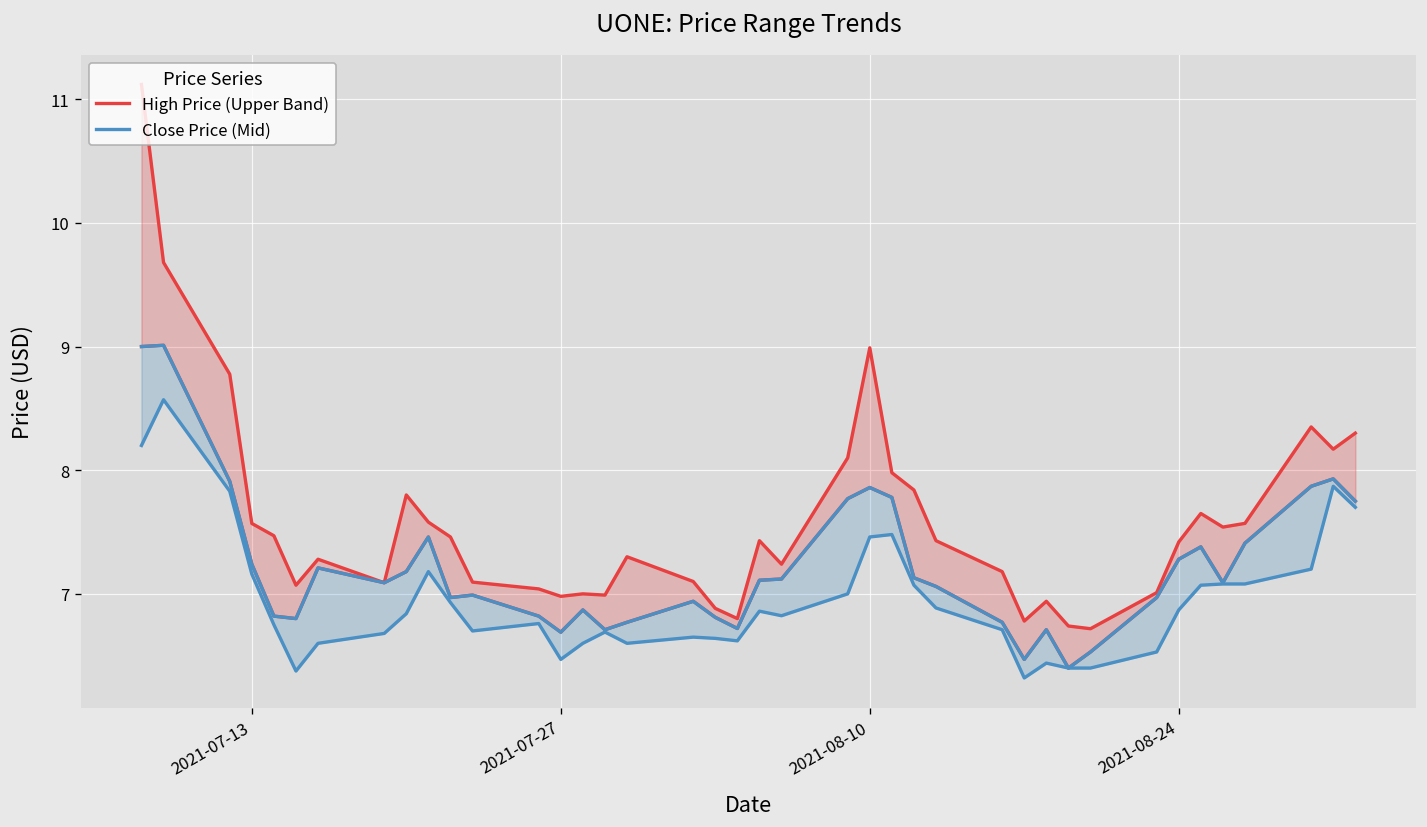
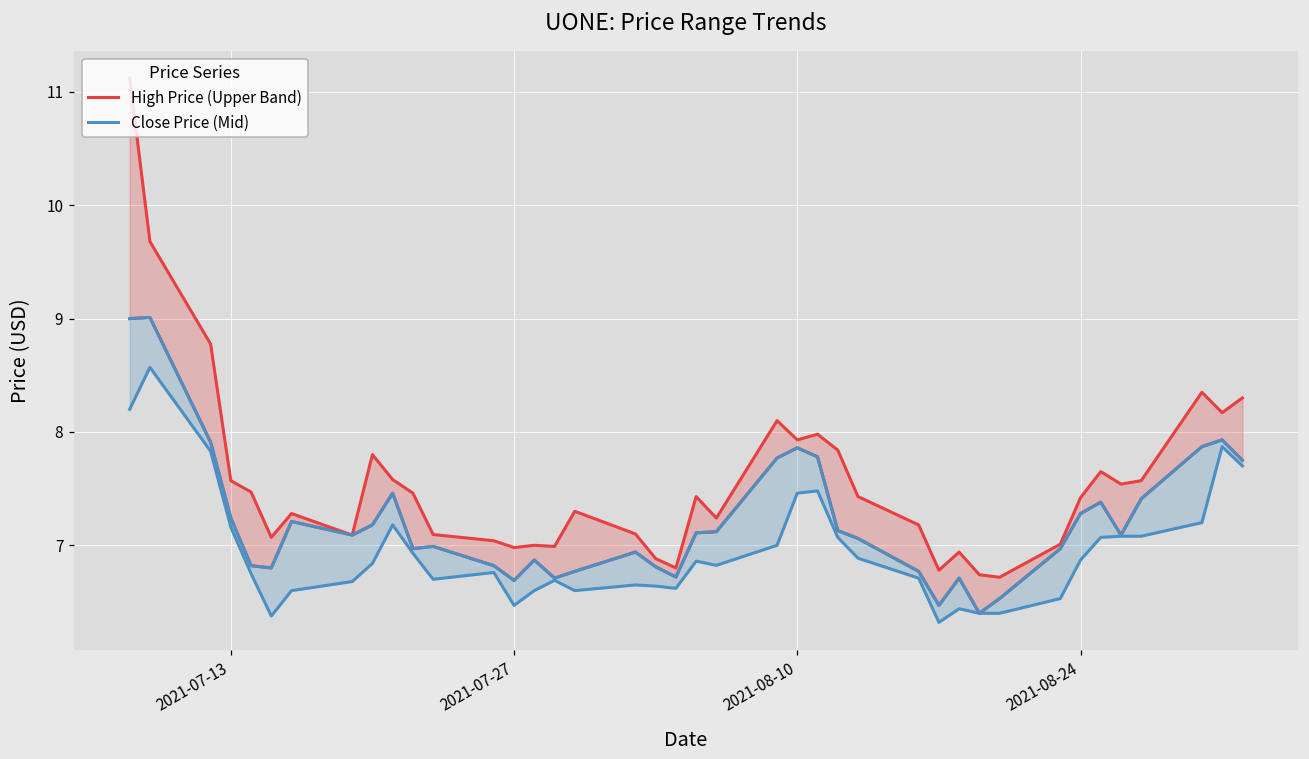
High Price (Upper Band), 2021-08-10: 8.99 -> 7.93
